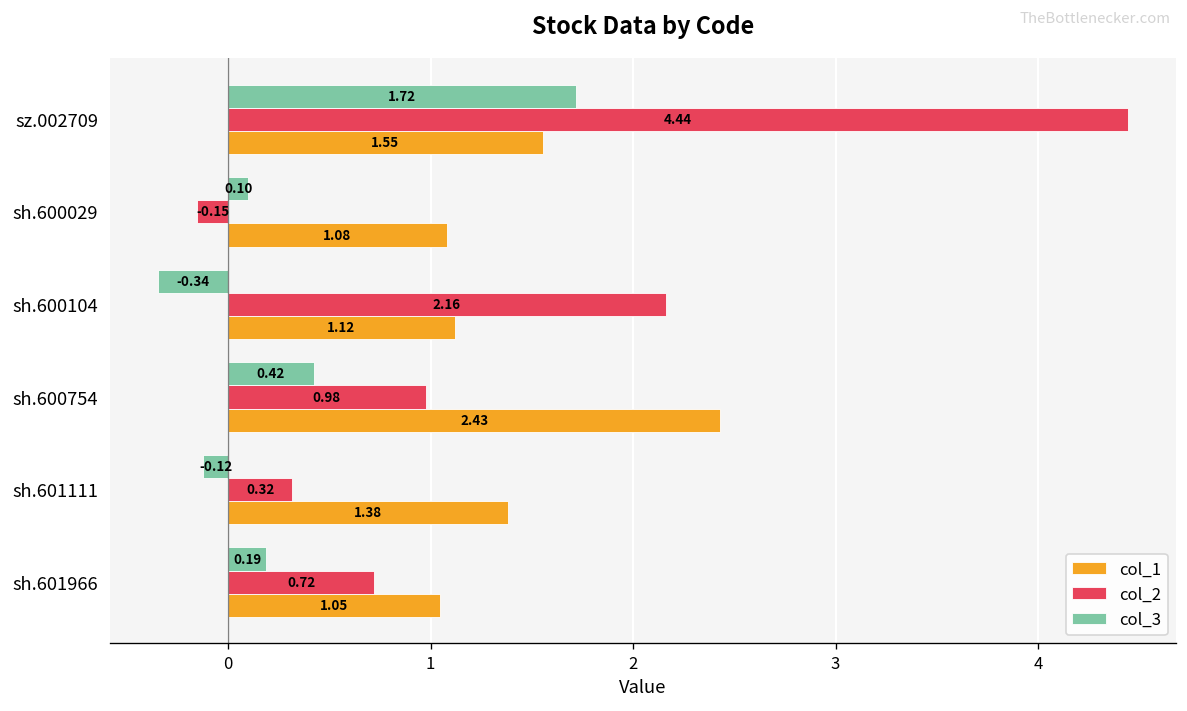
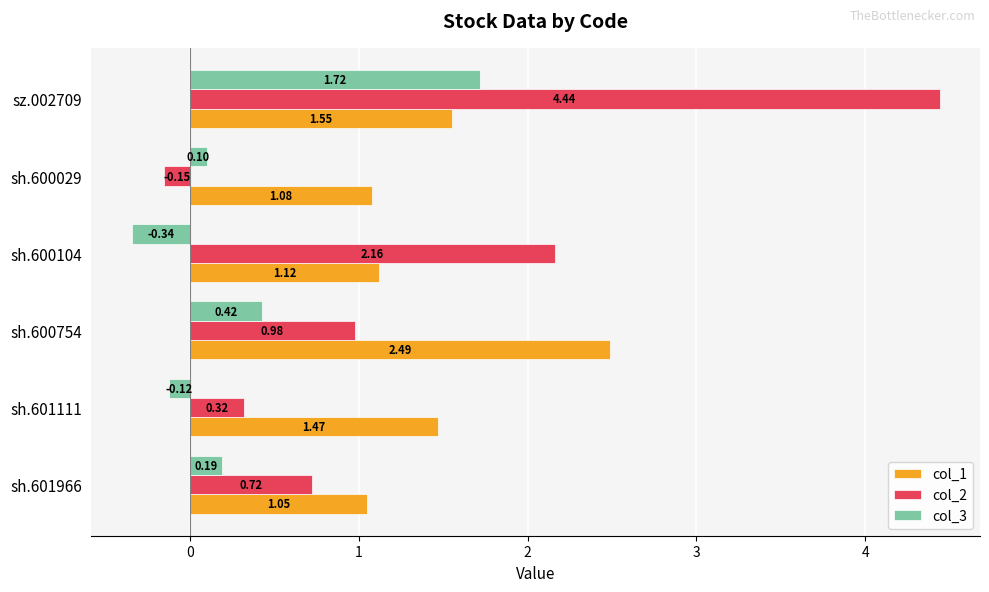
col_1, sh.600754: 2.43 -> 2.49
col_1, sh.601111: 1.38 -> 1.47
